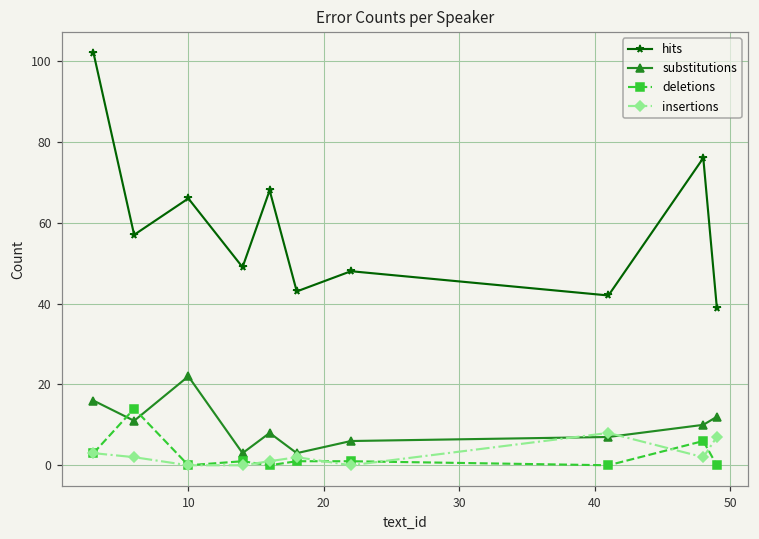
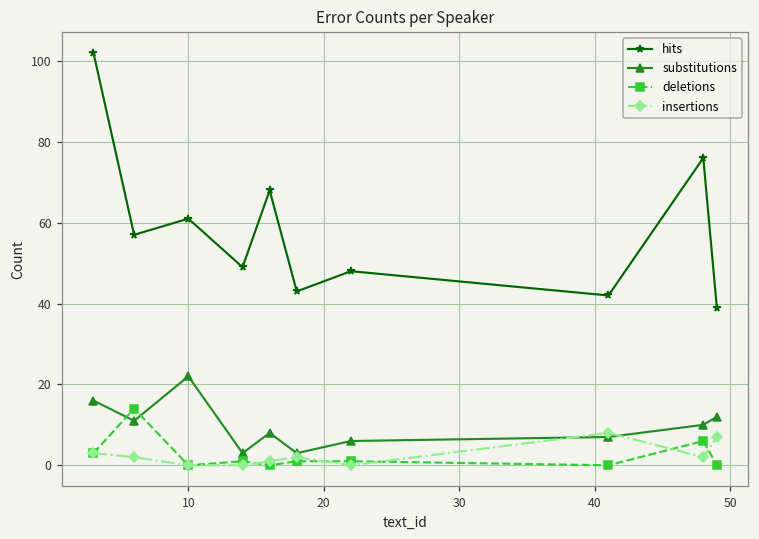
hits, 10: 66 -> 61
